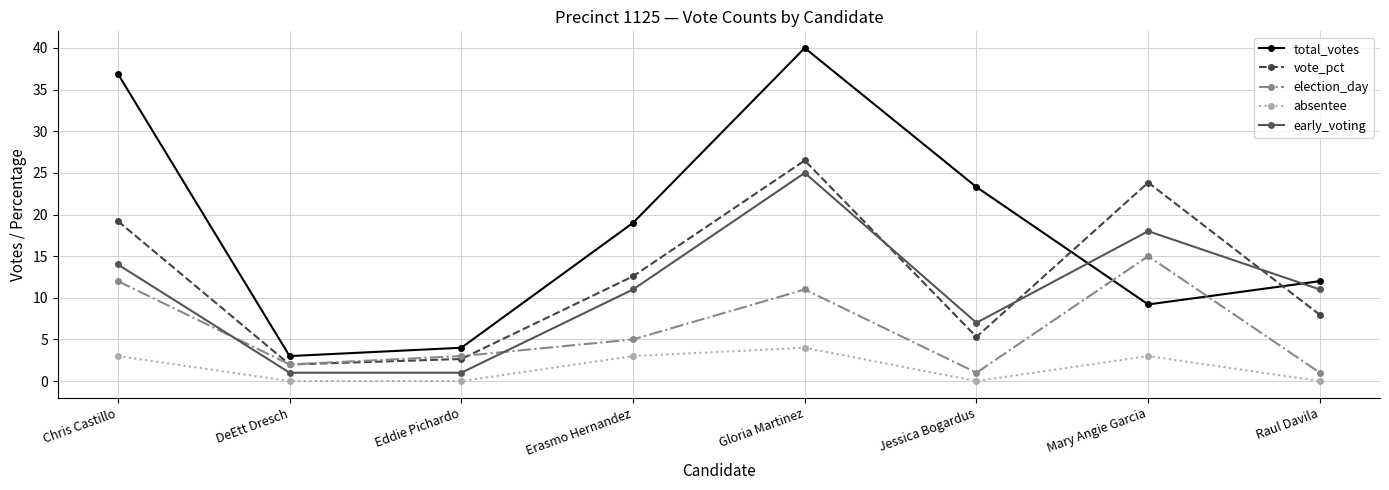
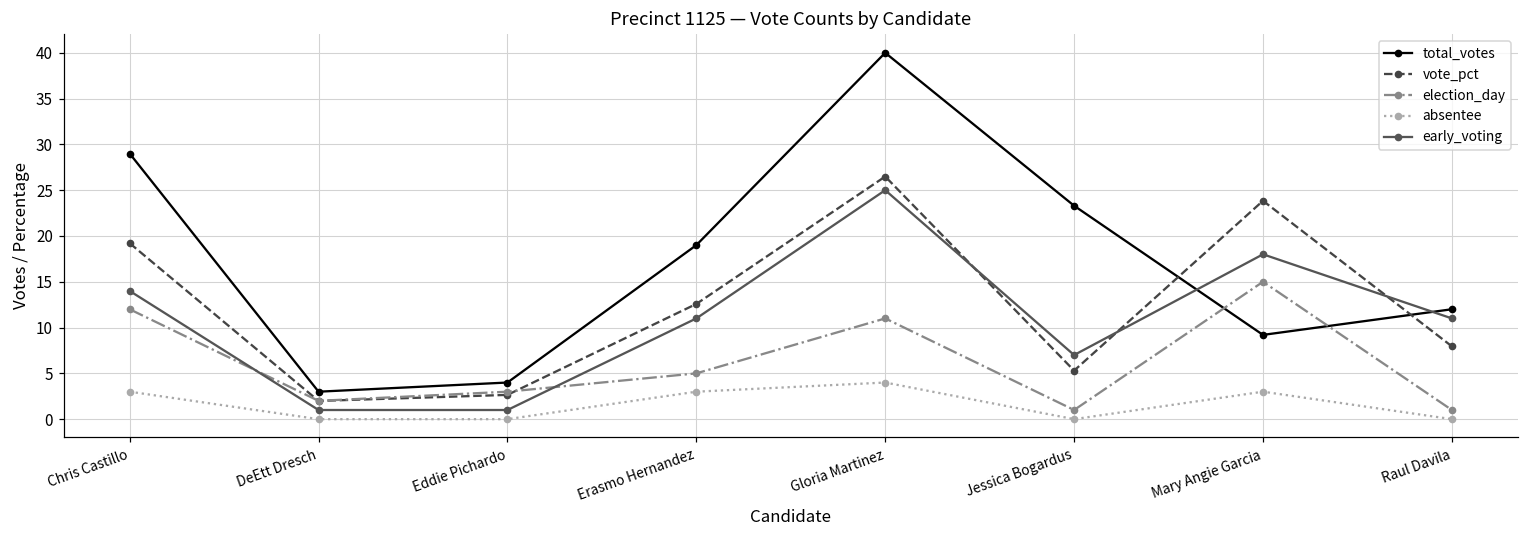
total_votes, Chris Castillo: 37 -> 29
